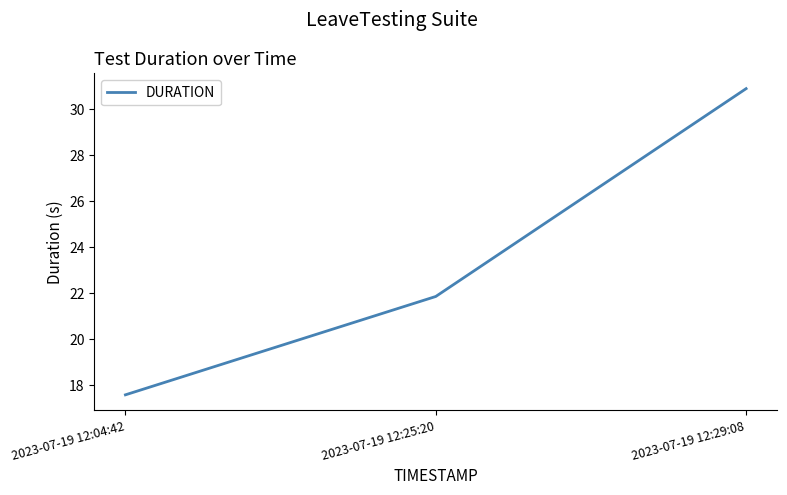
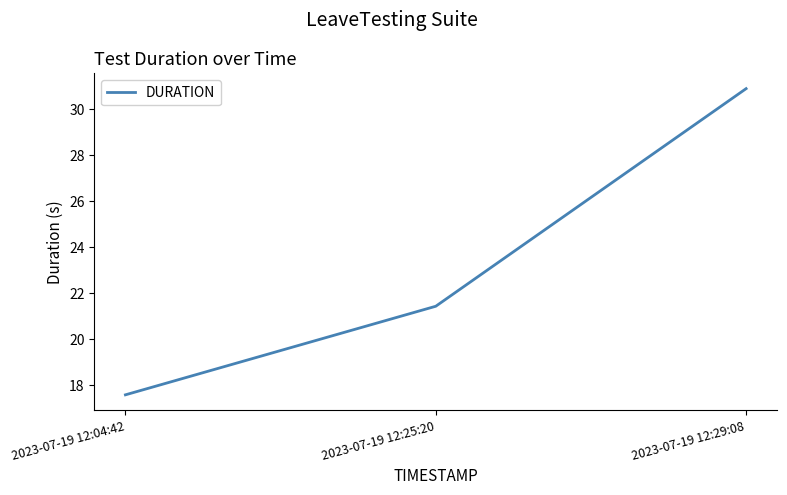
2023-07-19 12:25:20: 21.9 -> 21.4
